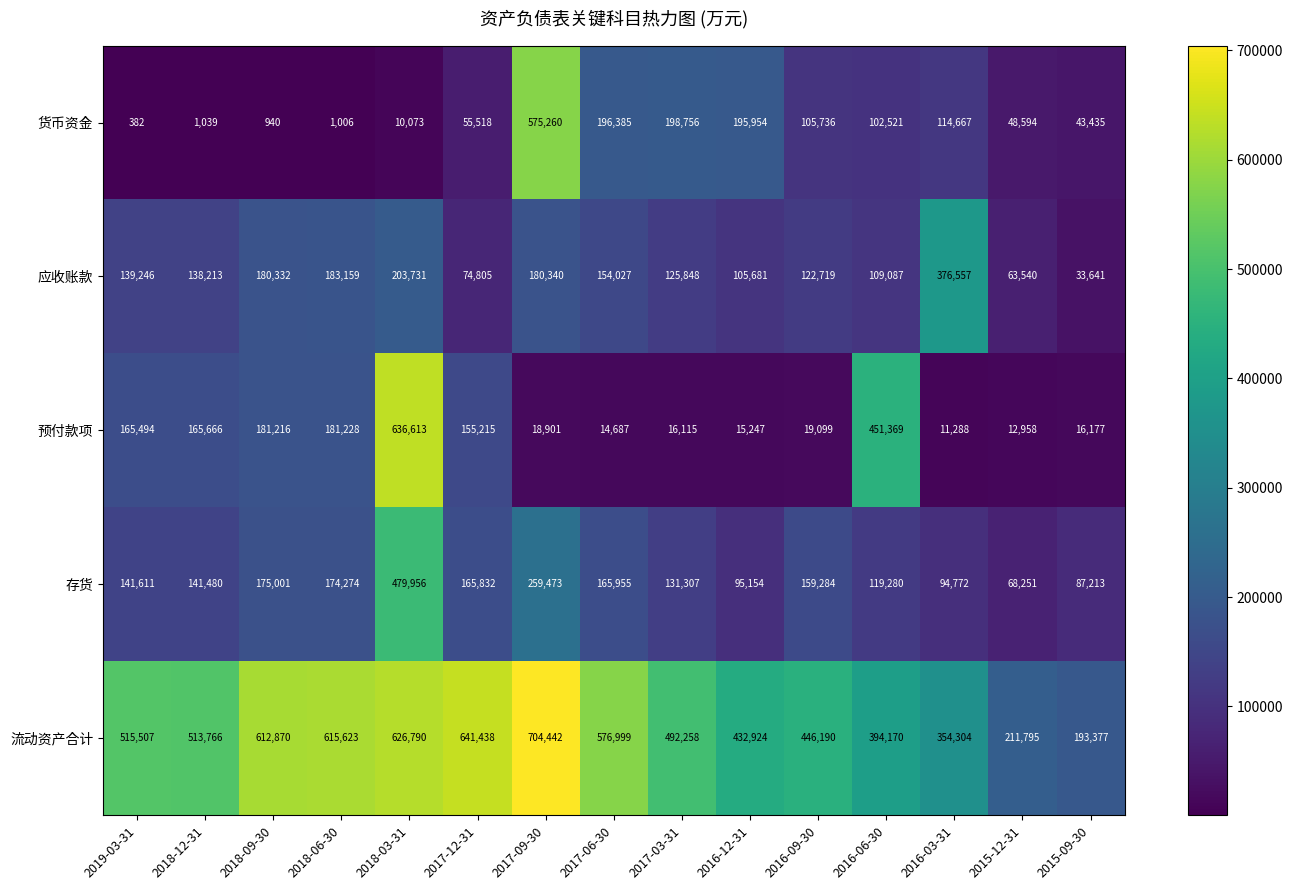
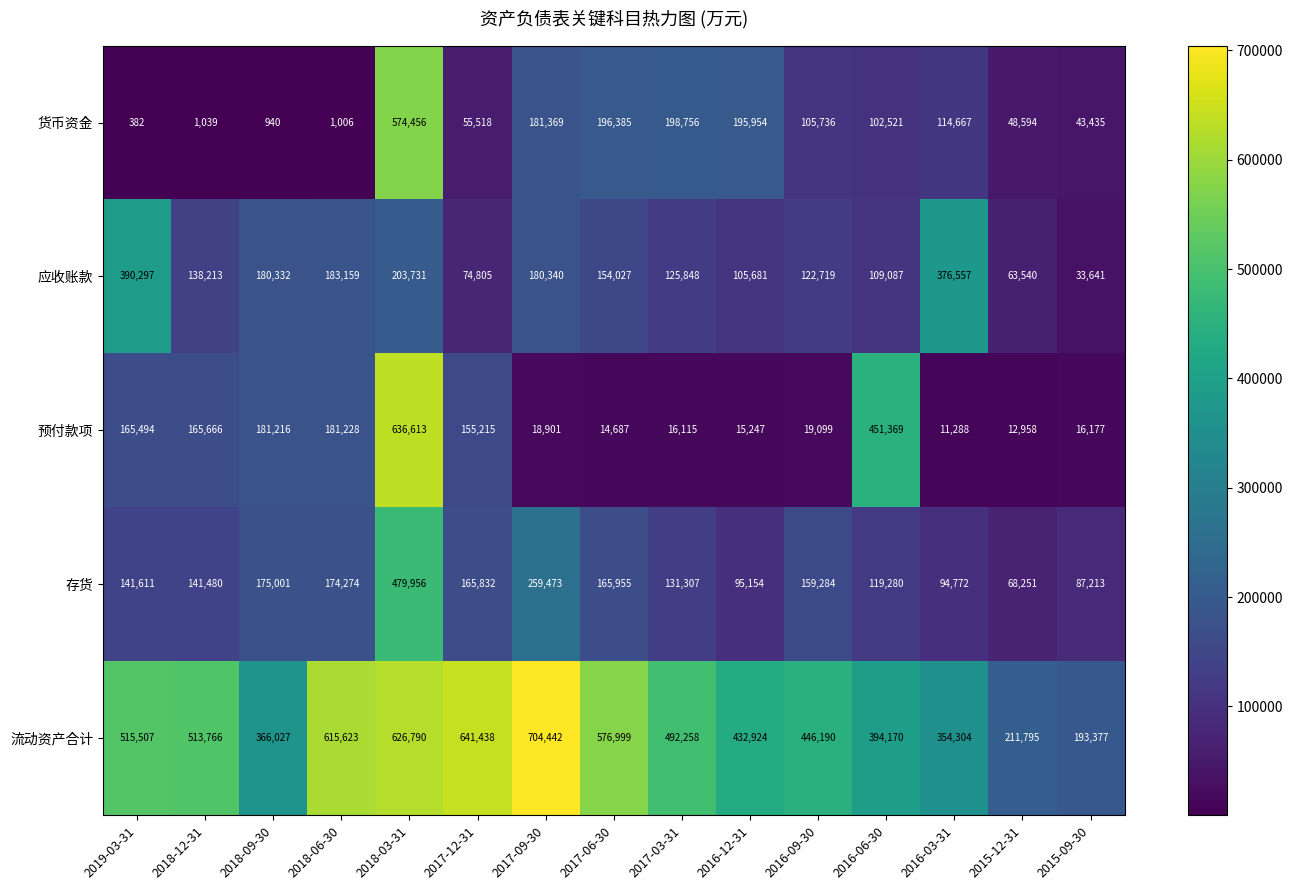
货币资金, 2018-03-31: 10,073 -> 574,456
货币资金, 2017-09-30: 575,260 -> 181,369
应收账款, 2019-03-31: 139,246 -> 390,297
流动资产合计, 2018-09-30: 612,870 -> 366,027
